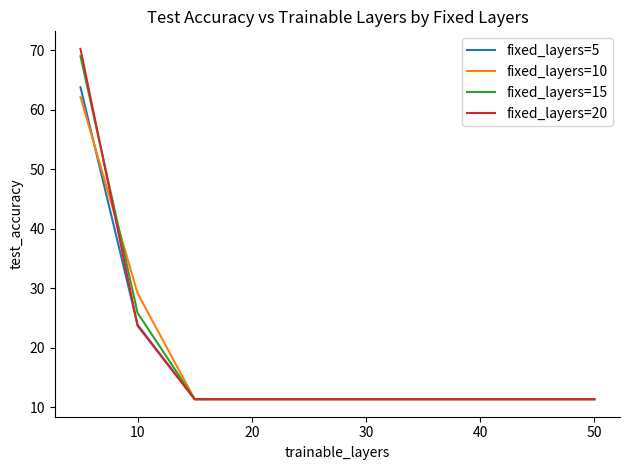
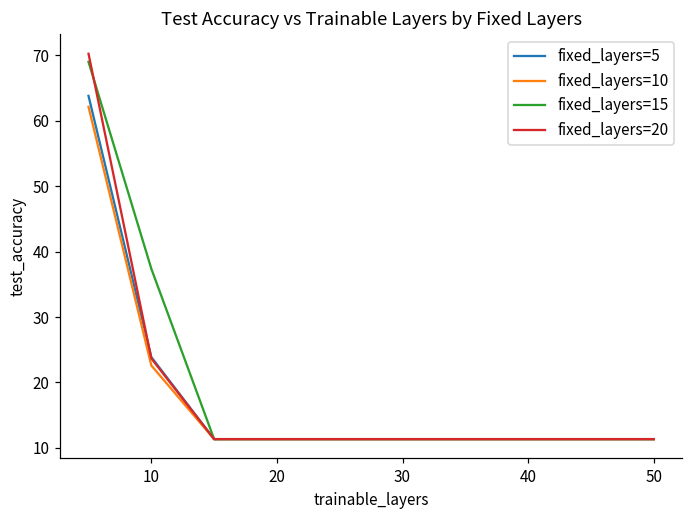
fixed_layers=10, 10: 29 -> 23
fixed_layers=15, 10: 26 -> 37
